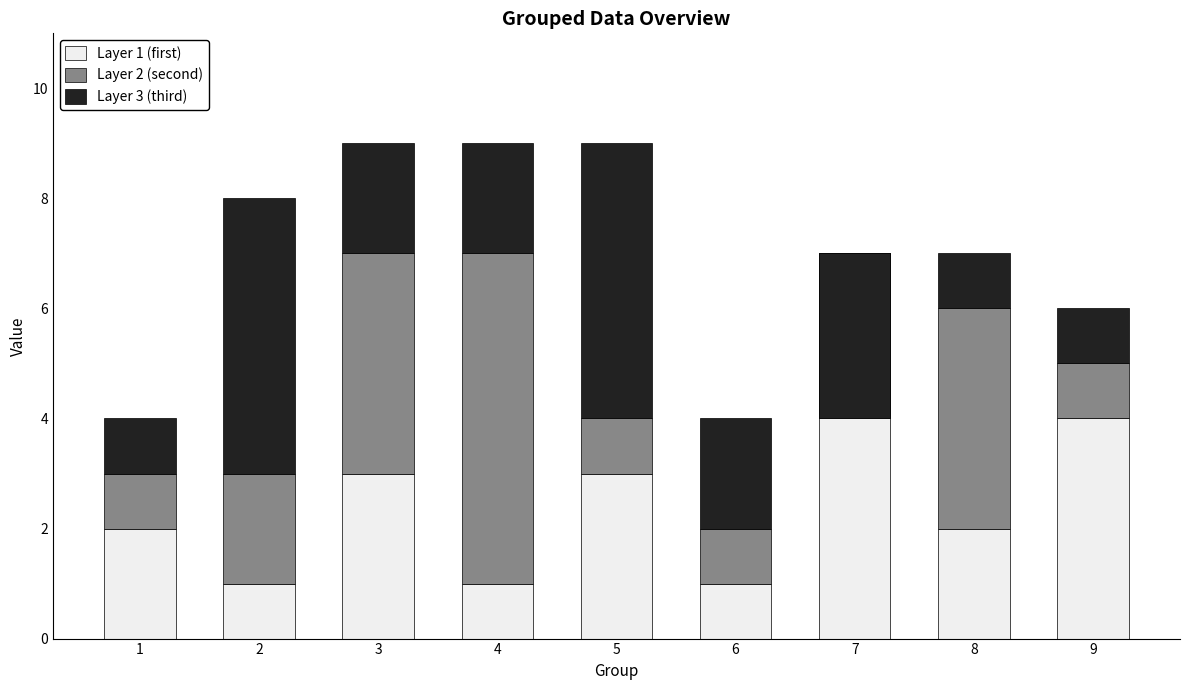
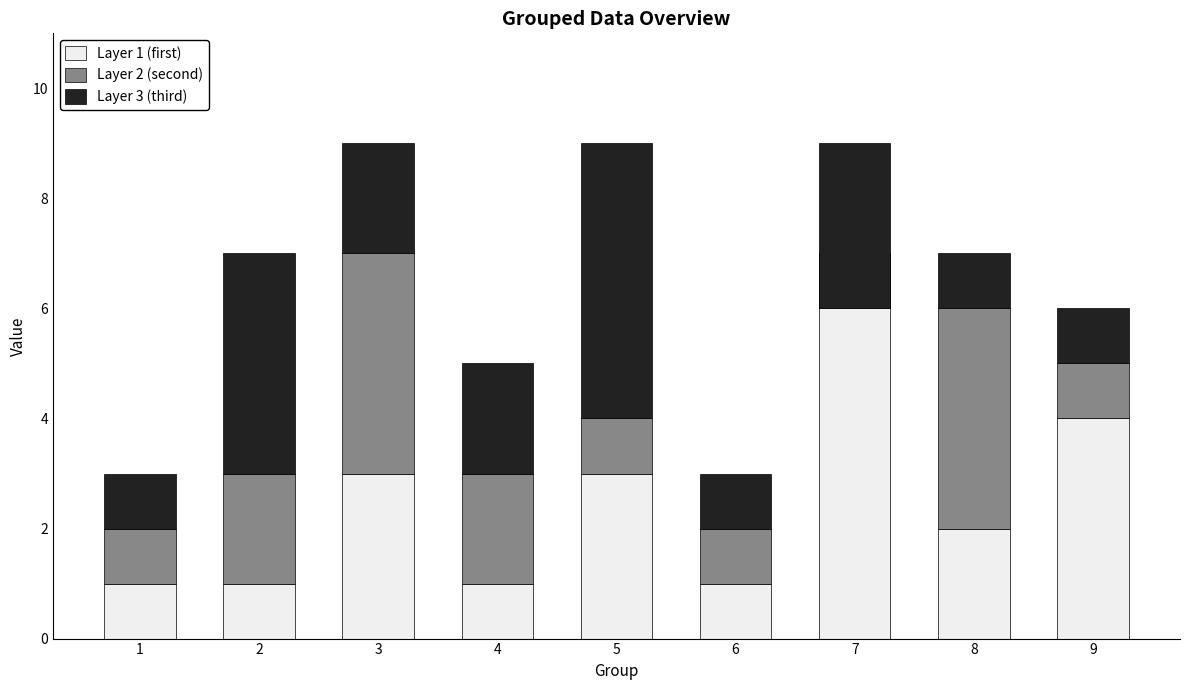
Layer 1 (first), 1: 2 -> 1
Layer 3 (third), 2: 5 -> 4
Layer 2 (second), 4: 6 -> 2
Layer 3 (third), 6: 2 -> 1
Layer 2 (second), 7: -3 -> -1
